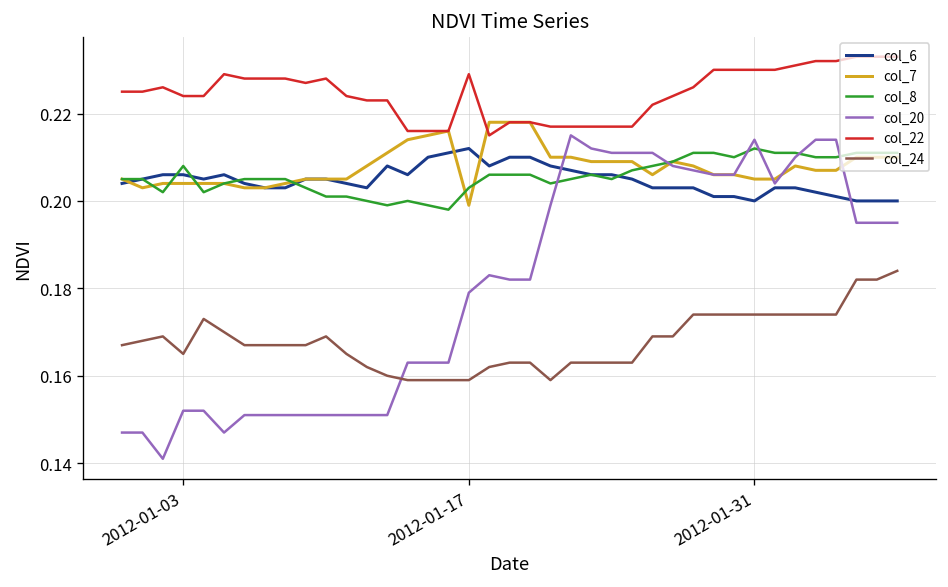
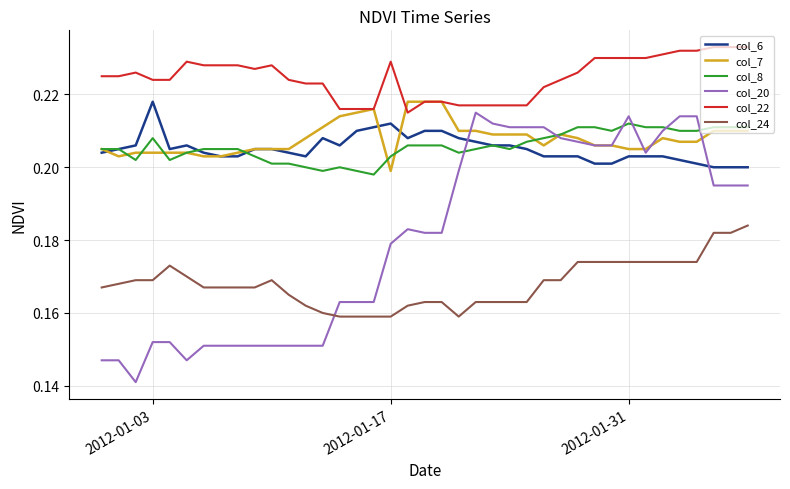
col_6, 2012-01-03: 0.206 -> 0.218
col_24, 2012-01-03: 0.165 -> 0.169
col_6, 2012-01-31: 0.200 -> 0.203
